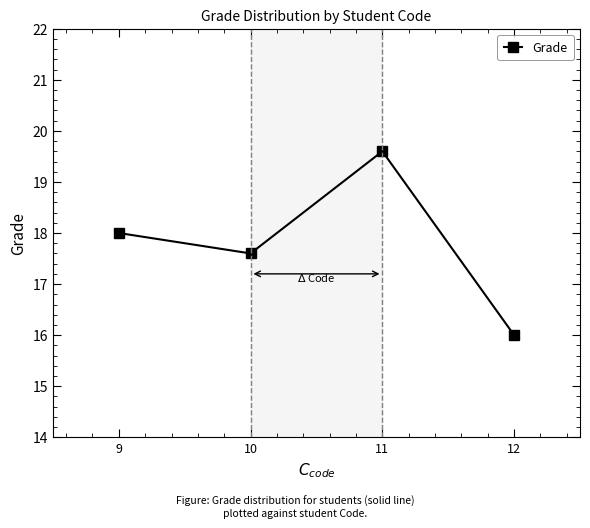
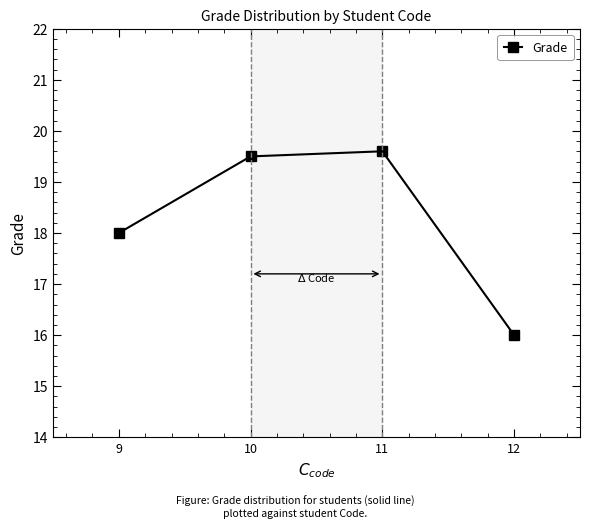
10: 17.6 -> 19.5
